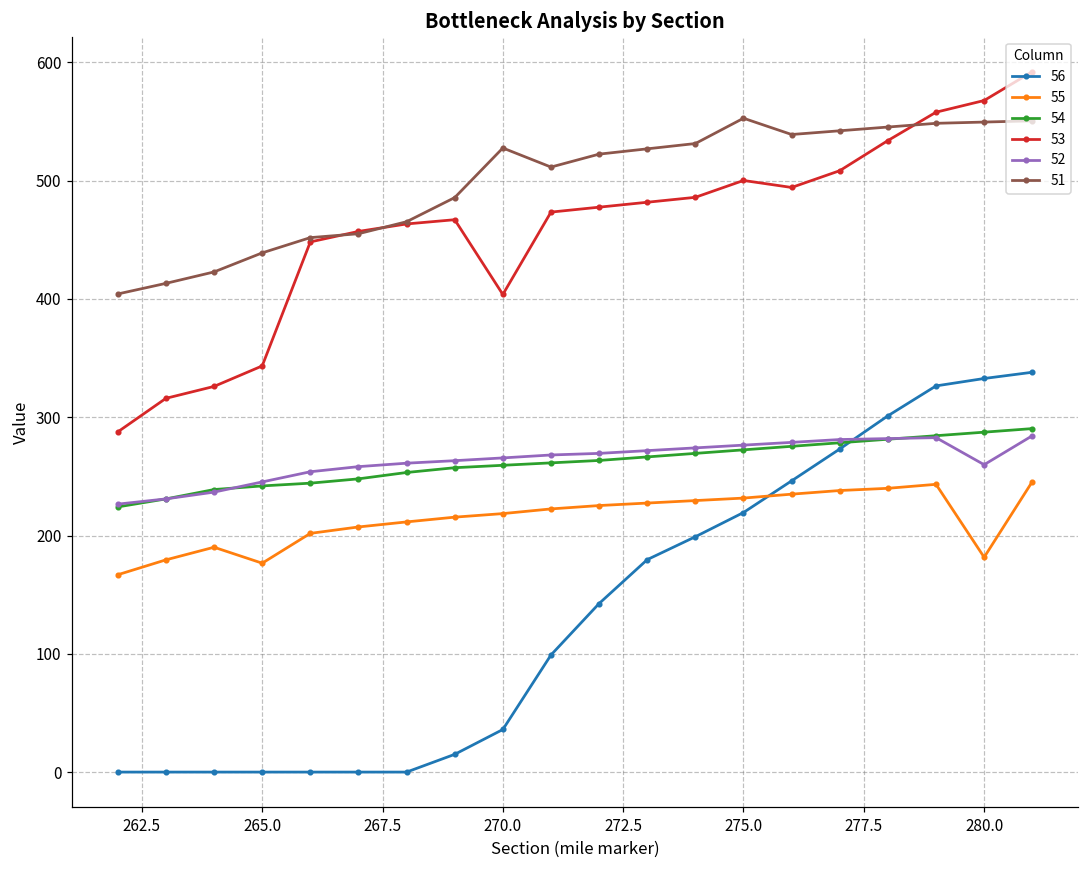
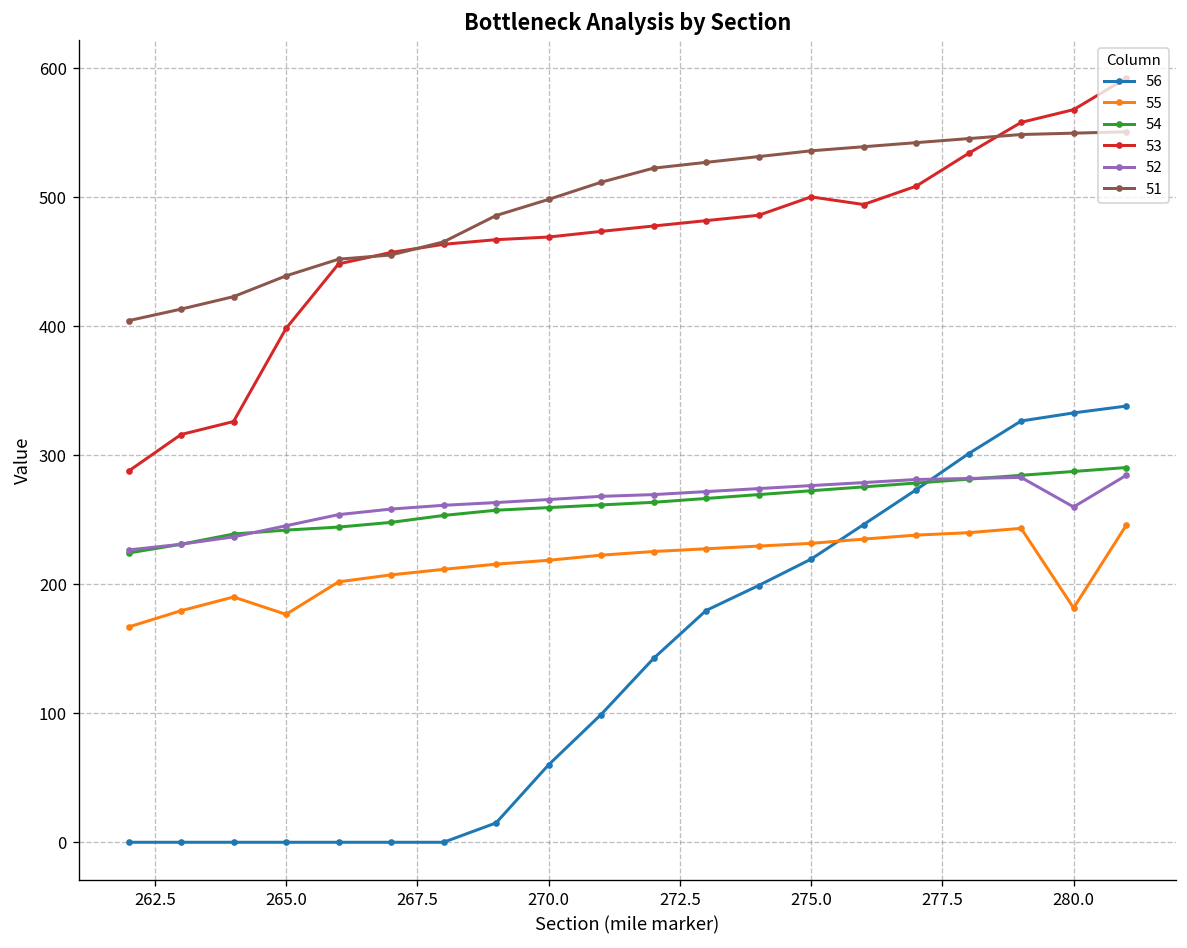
53, 265.0: 343 -> 398
56, 270.0: 36 -> 60
53, 270.0: 404 -> 469
51, 270.0: 528 -> 498
51, 275.0: 553 -> 536
